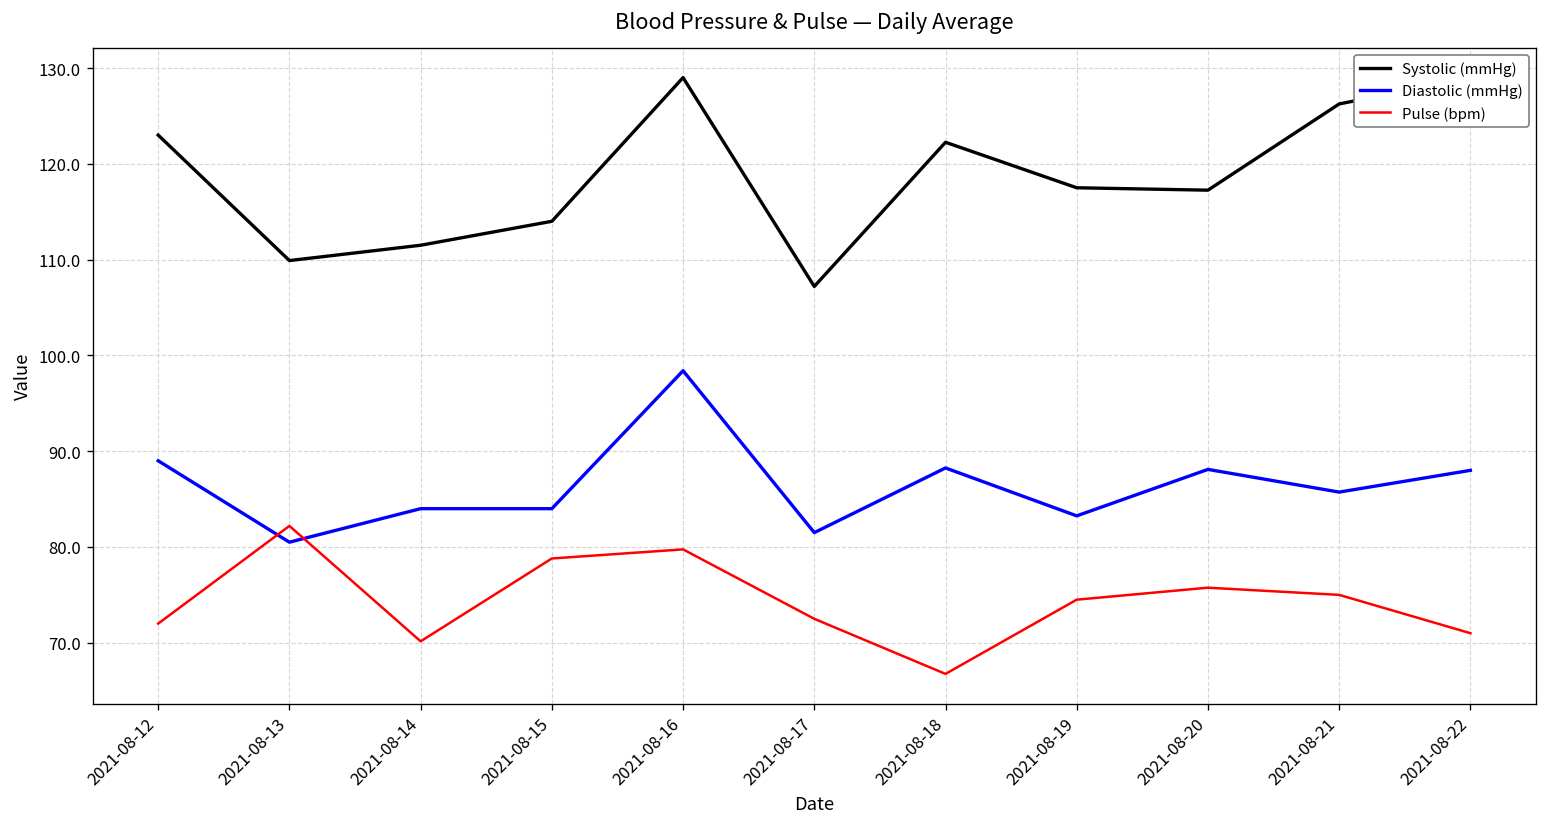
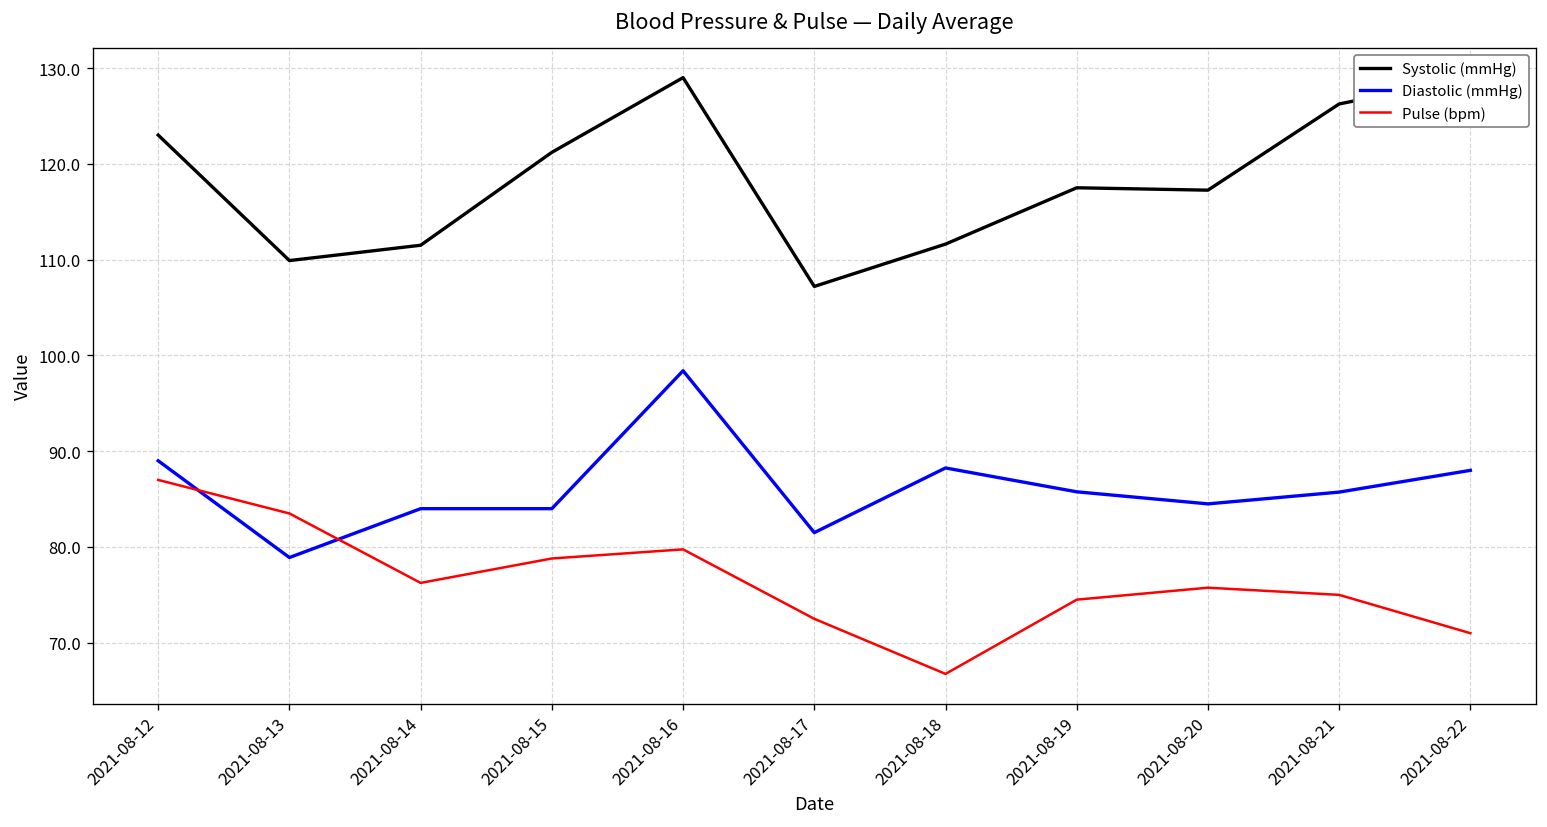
Pulse (bpm), 2021-08-12: 72 -> 87
Diastolic (mmHg), 2021-08-13: 81 -> 79
Pulse (bpm), 2021-08-13: 82 -> 84
Pulse (bpm), 2021-08-14: 70 -> 76
Systolic (mmHg), 2021-08-15: 114 -> 121
Systolic (mmHg), 2021-08-18: 122 -> 112
Diastolic (mmHg), 2021-08-19: 83 -> 86
Diastolic (mmHg), 2021-08-20: 88 -> 85
